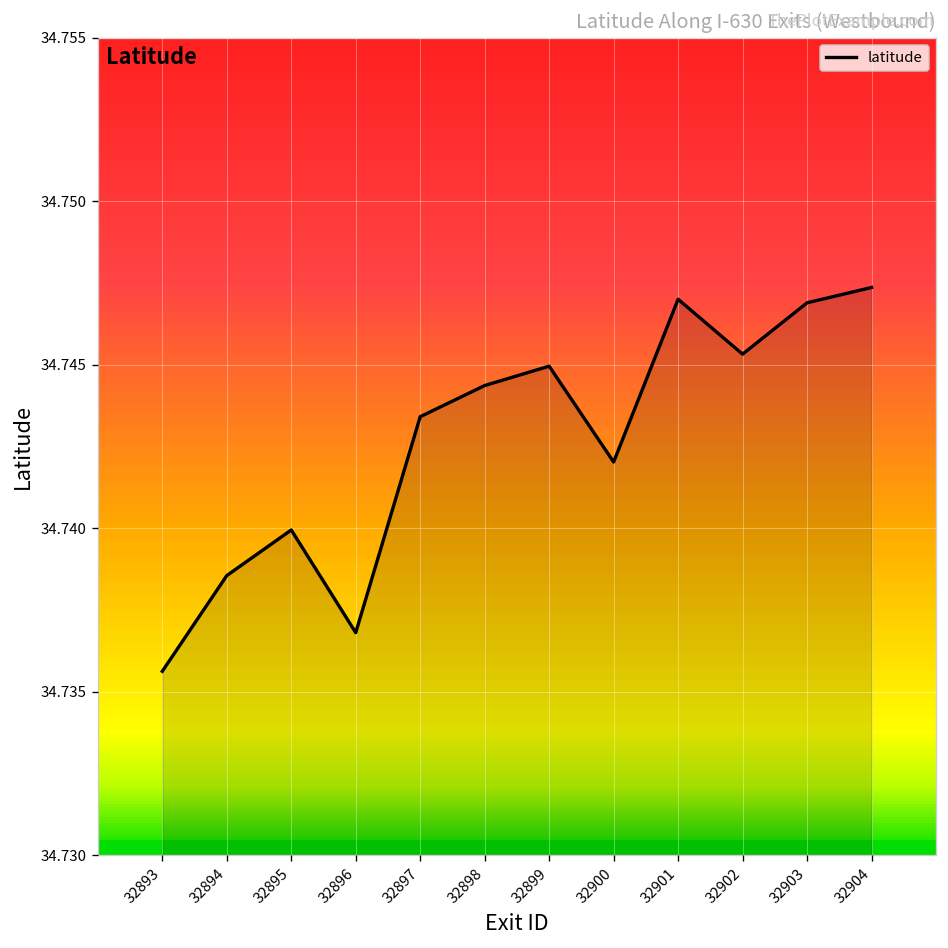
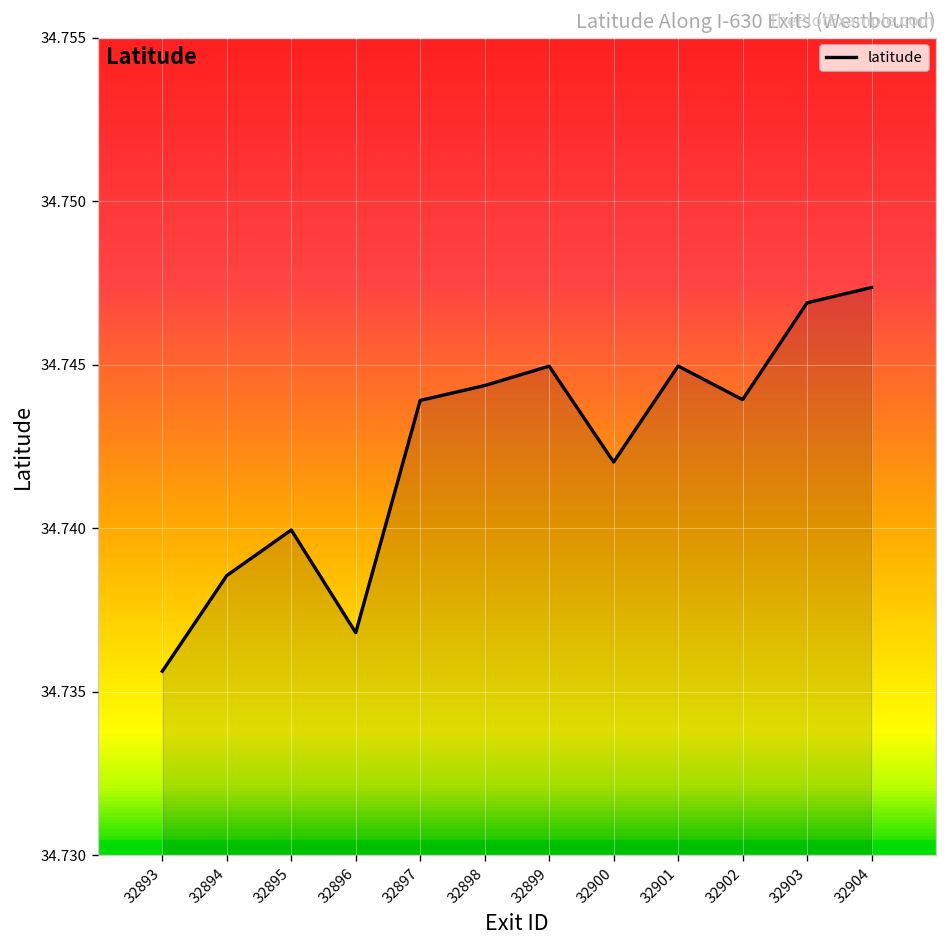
32897: 34.7434 -> 34.7439
32901: 34.7470 -> 34.7450
32902: 34.7453 -> 34.7439
